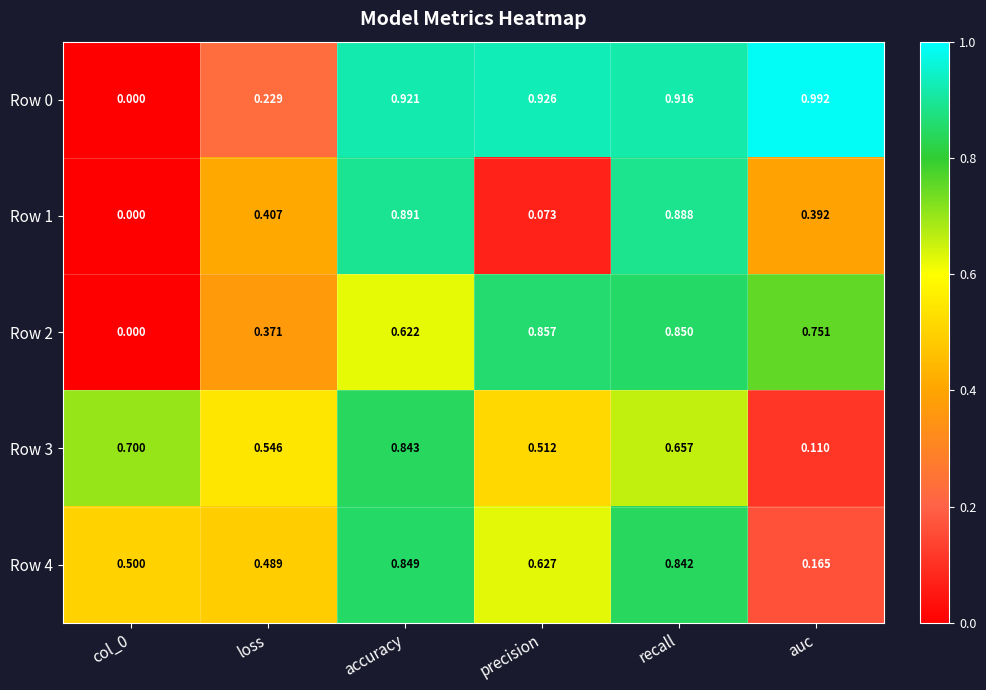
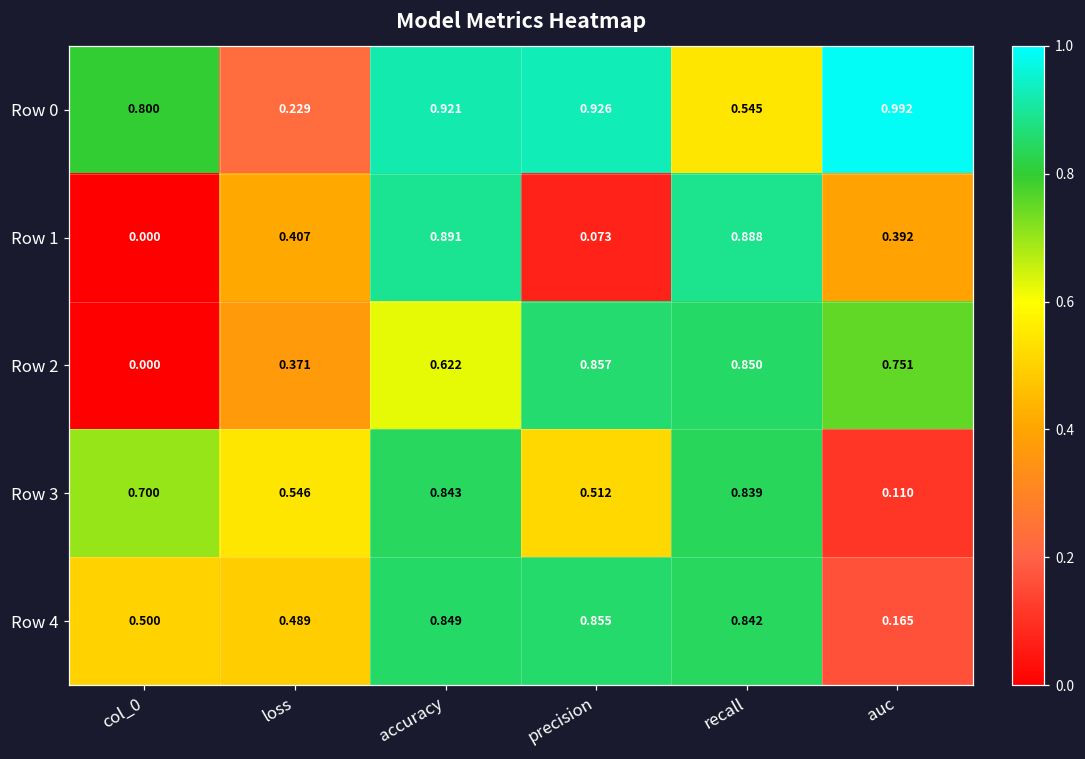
Row 0, col_0: 0.000 -> 0.800
Row 0, recall: 0.916 -> 0.545
Row 3, recall: 0.657 -> 0.839
Row 4, precision: 0.627 -> 0.855
